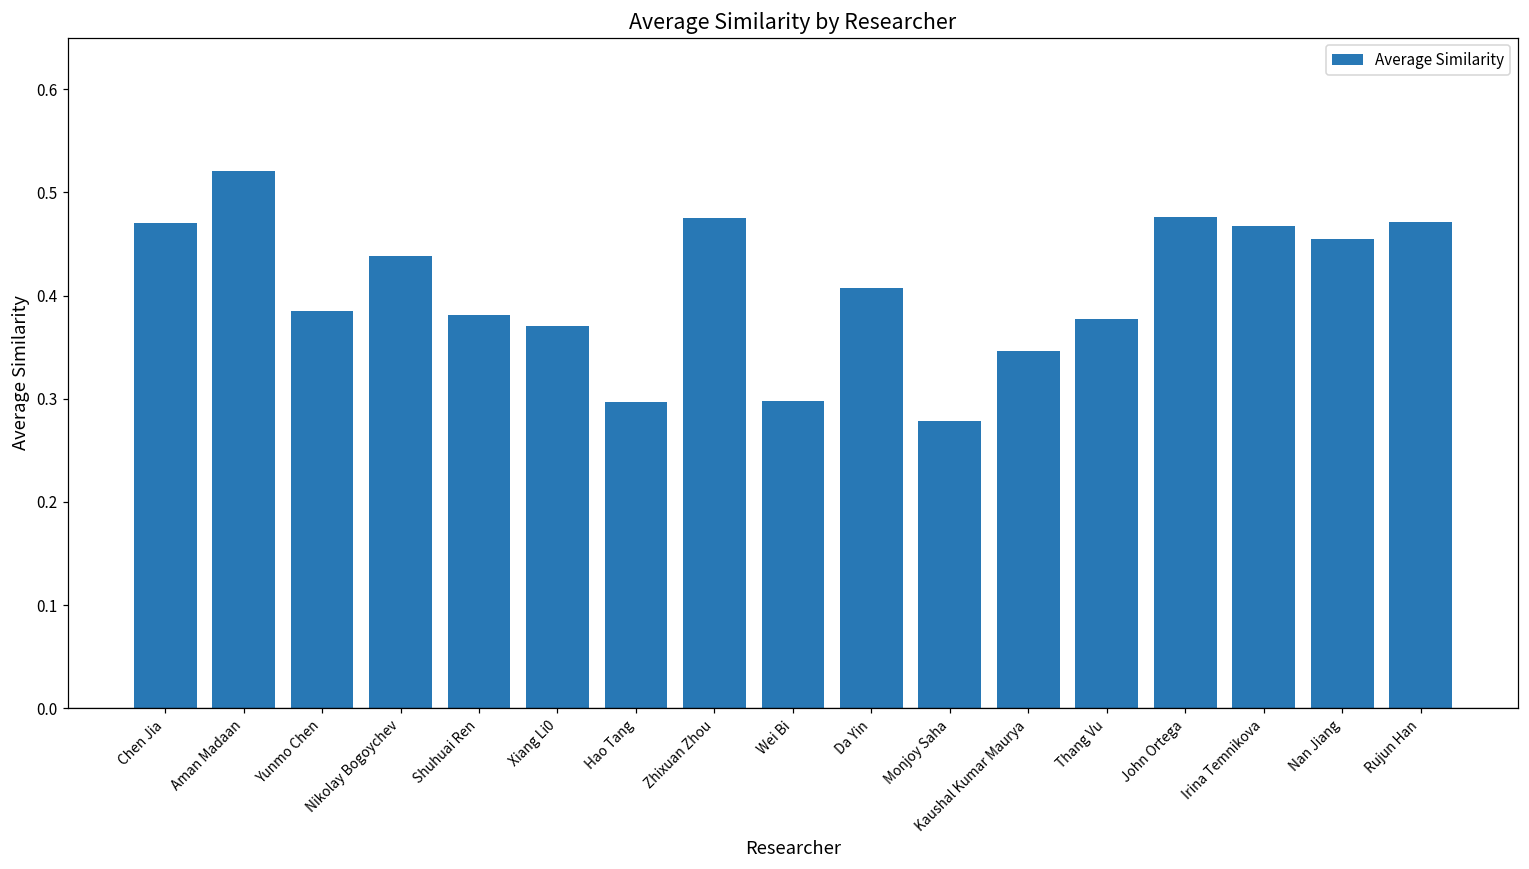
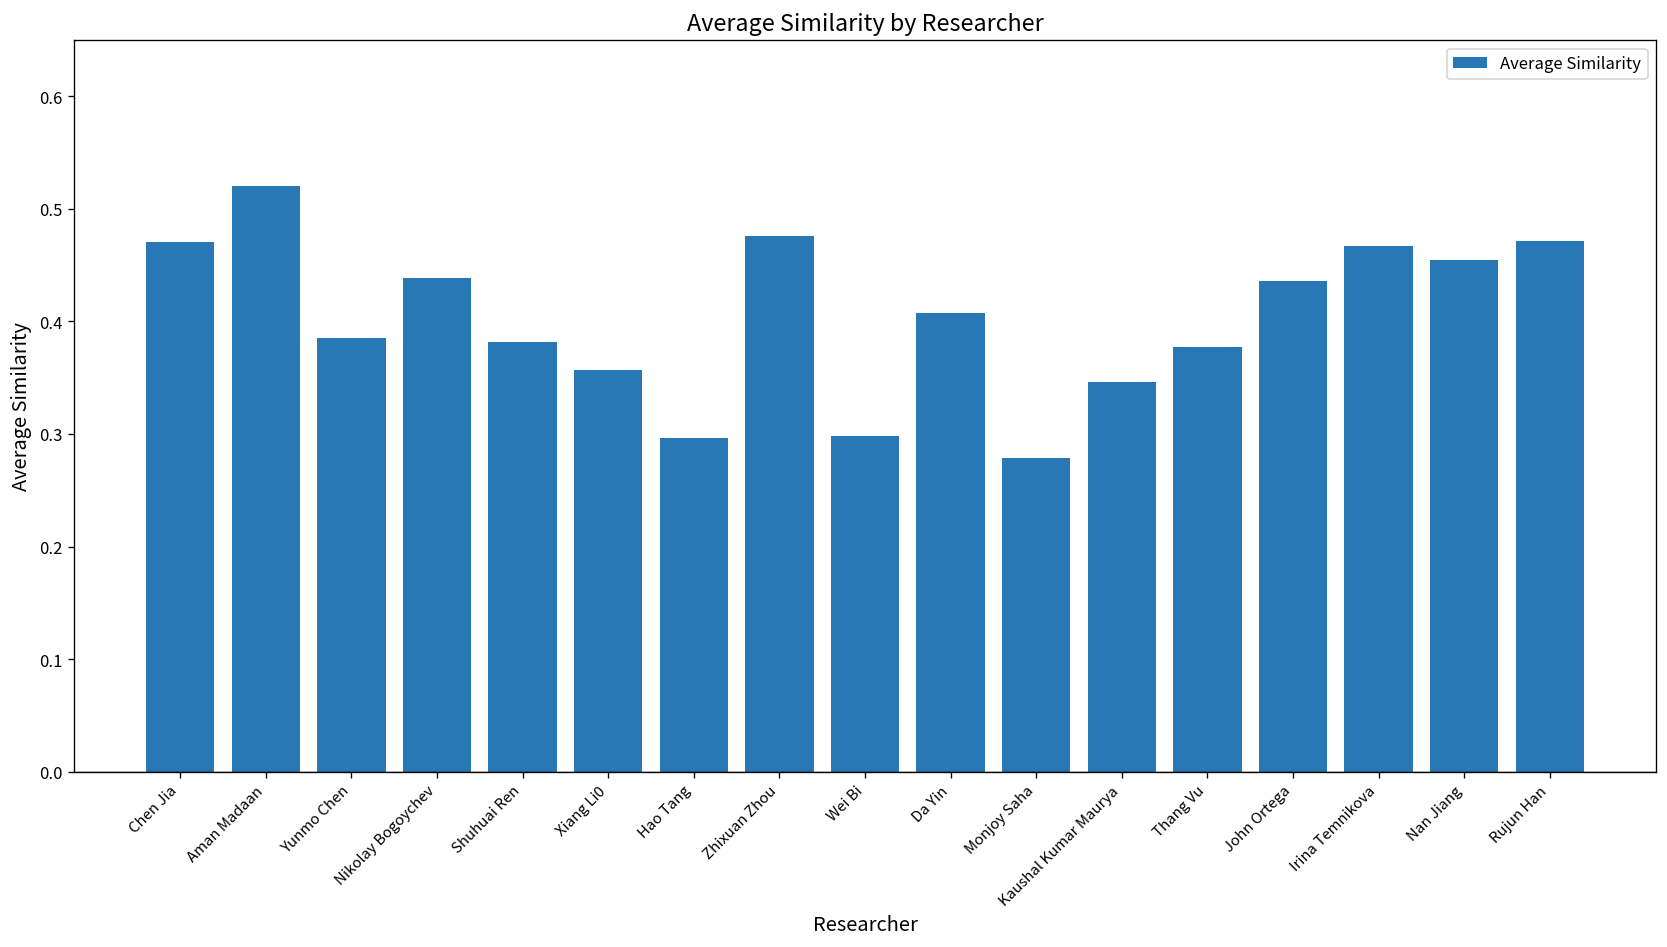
Xiang Li0: 0.37 -> 0.36
John Ortega: 0.48 -> 0.44
